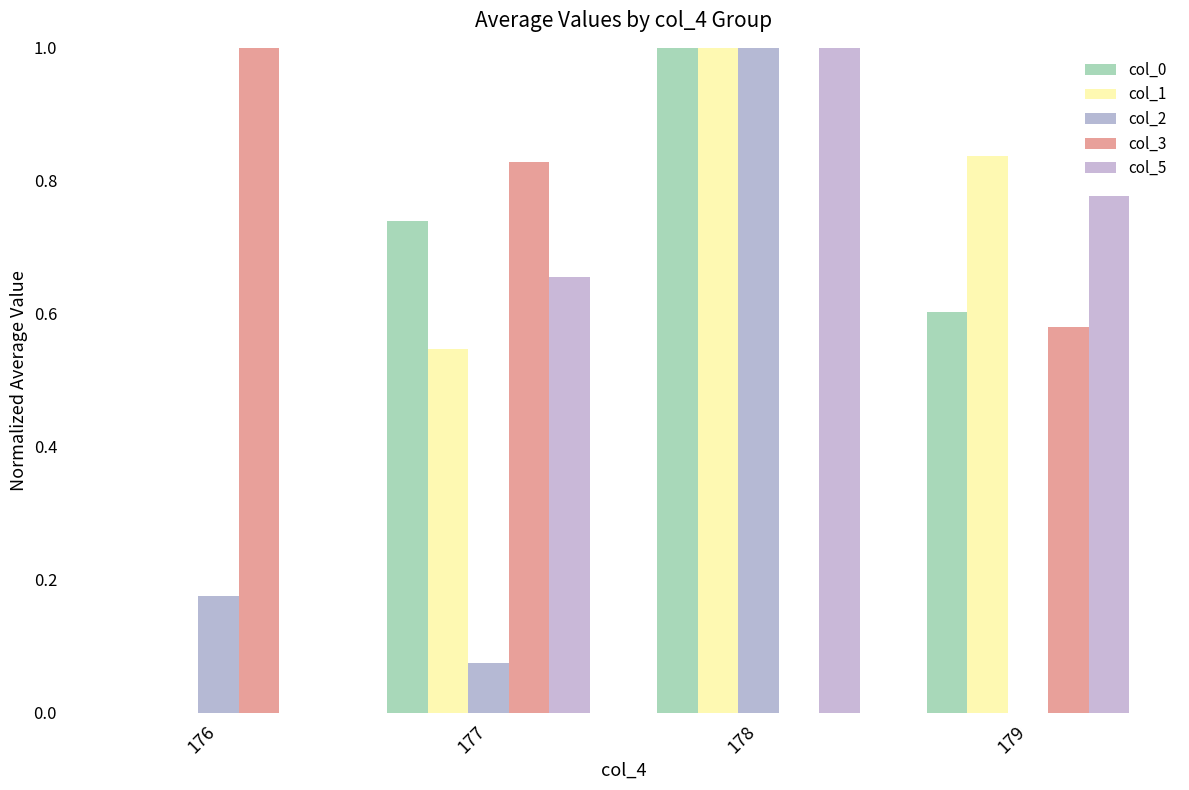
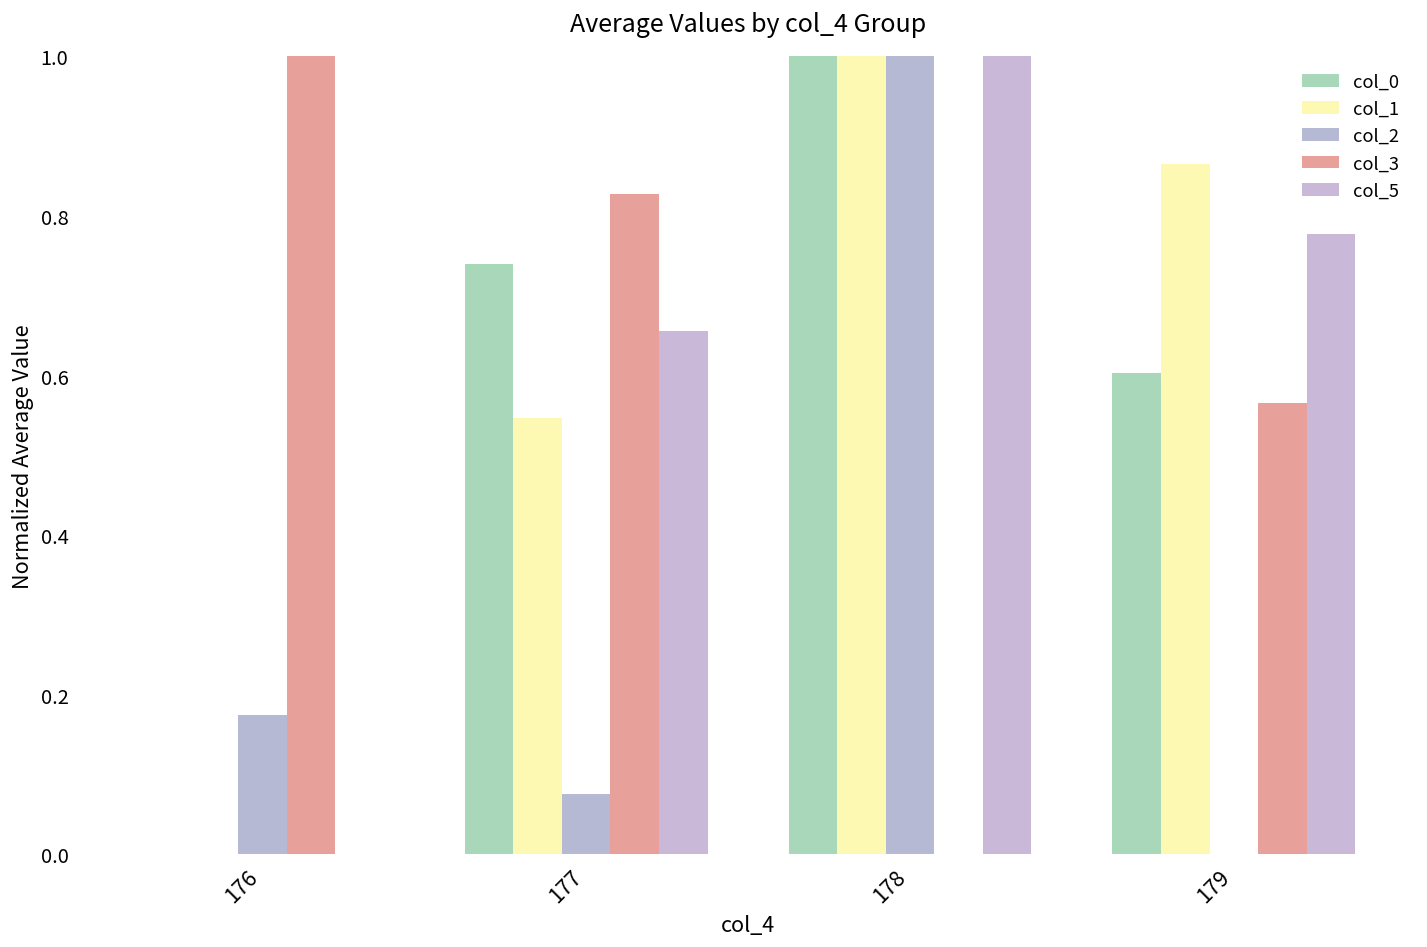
col_1, 179: 0.84 -> 0.87
col_3, 179: 0.58 -> 0.57
